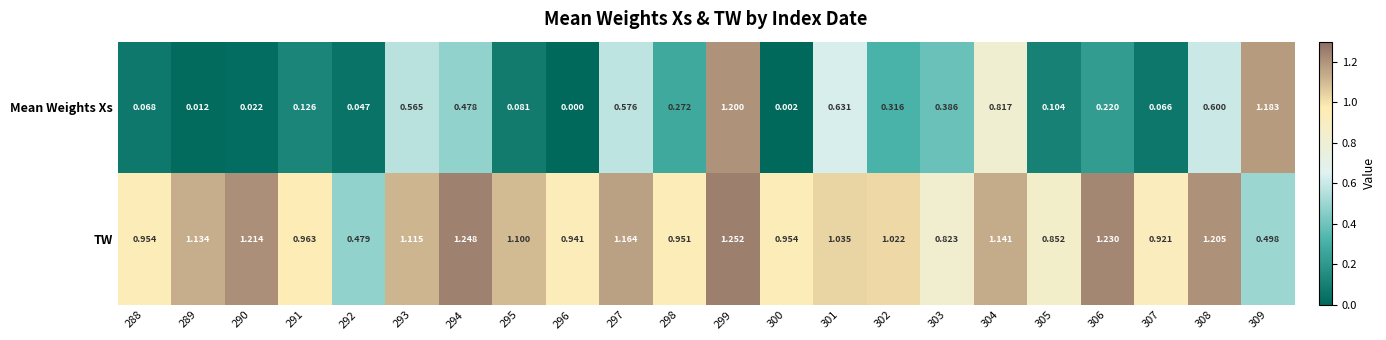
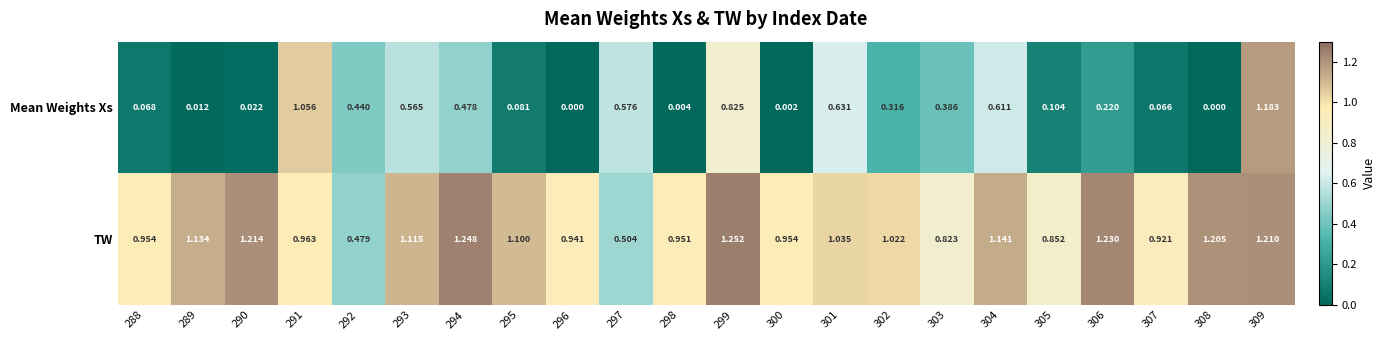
Mean Weights Xs, 291: 0.126 -> 1.056
Mean Weights Xs, 292: 0.047 -> 0.440
Mean Weights Xs, 298: 0.272 -> 0.004
Mean Weights Xs, 299: 1.200 -> 0.825
Mean Weights Xs, 304: 0.817 -> 0.611
Mean Weights Xs, 308: 0.600 -> 0.000
TW, 297: 1.164 -> 0.504
TW, 309: 0.498 -> 1.210
